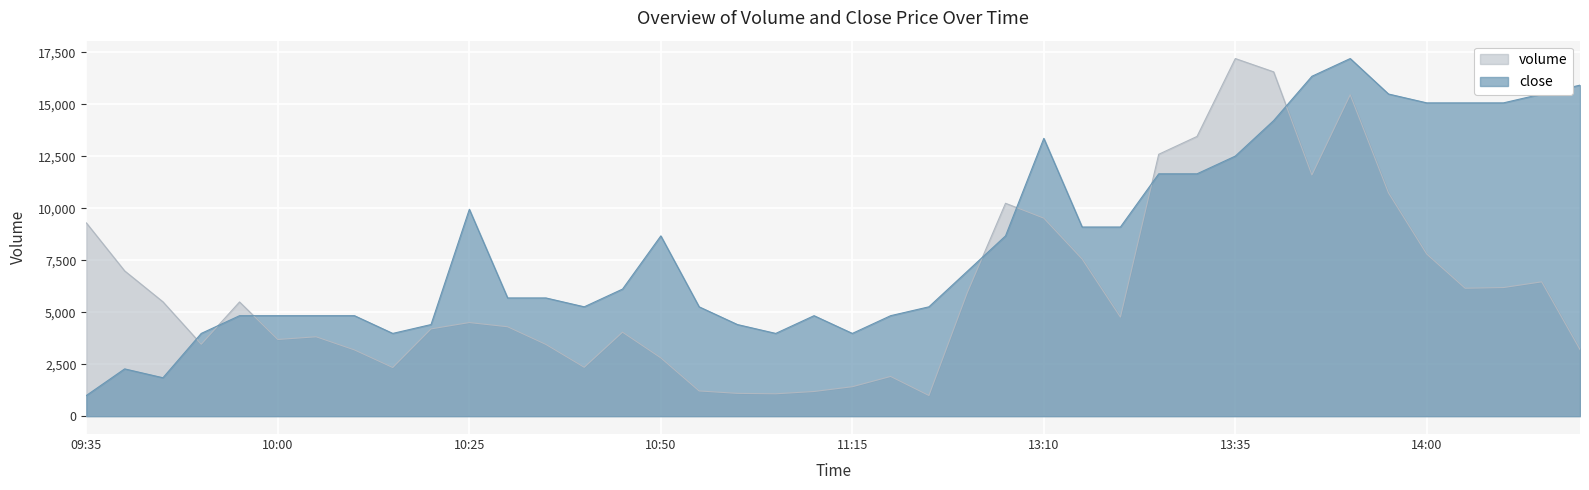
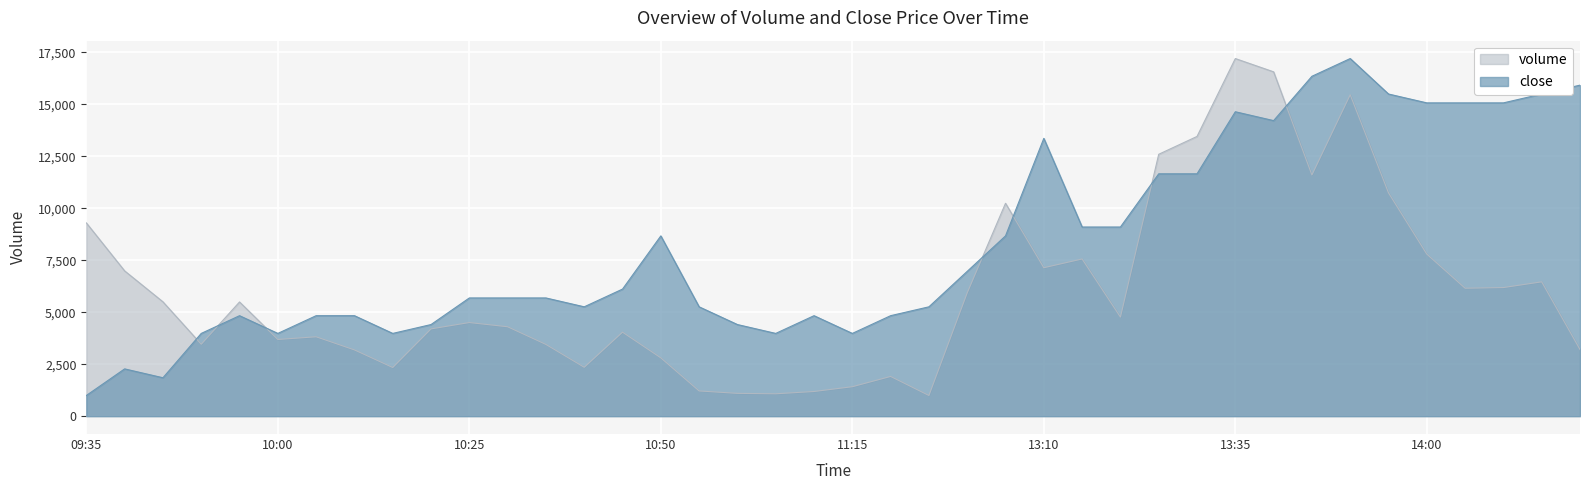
close, 10:00: 4,800 -> 4,000
close, 10:25: 10,000 -> 5,700
volume, 13:10: 9,500 -> 7,100
close, 13:35: 12,500 -> 14,600
